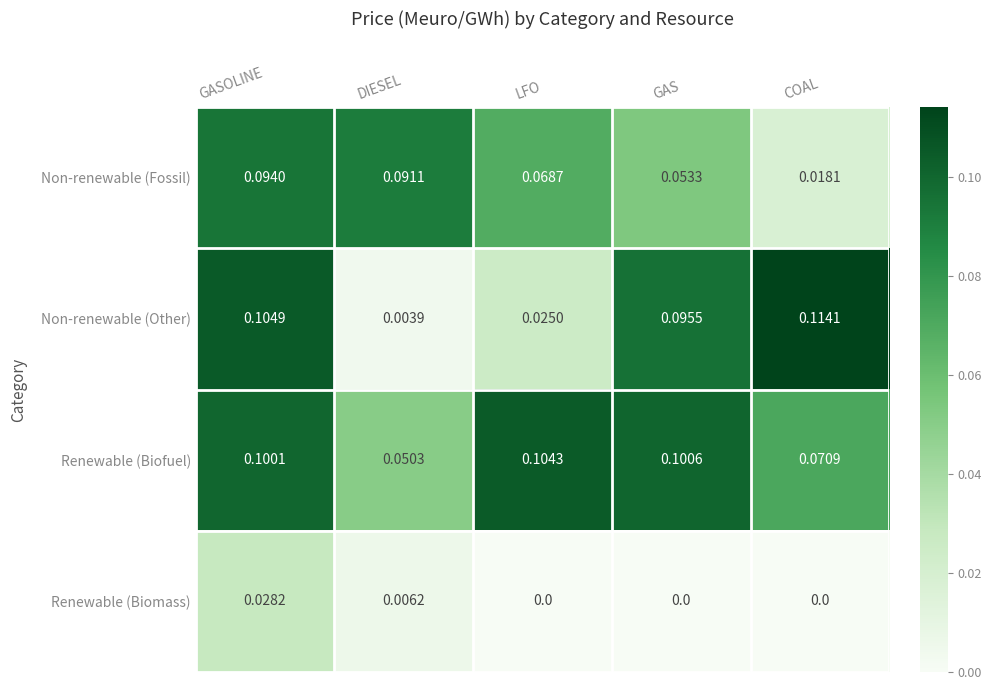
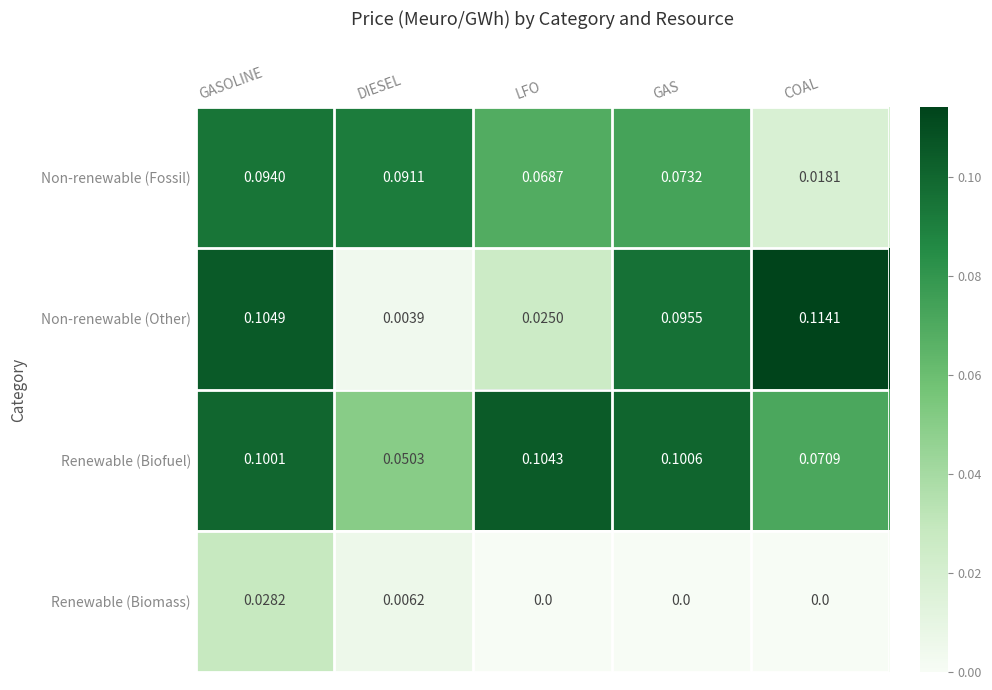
Non-renewable (Fossil), GAS: 0.0533 -> 0.0732
